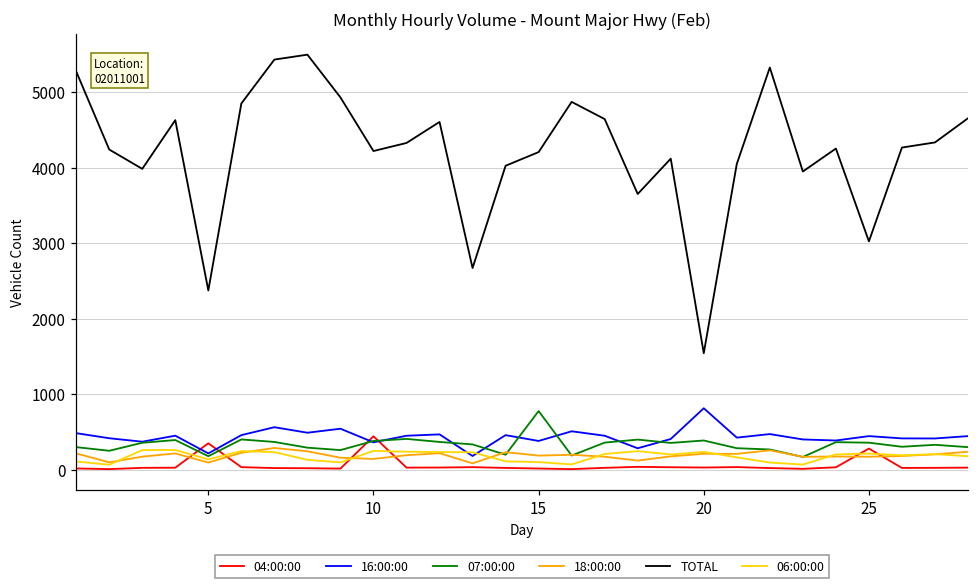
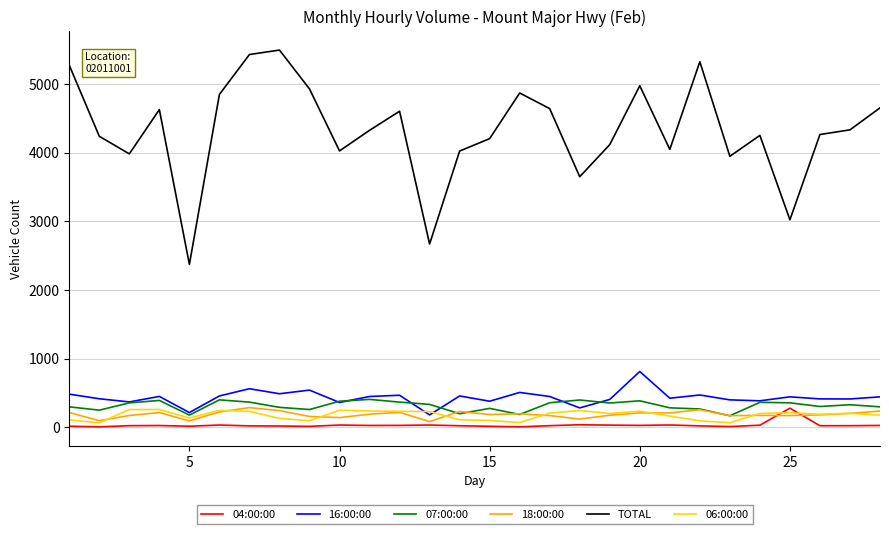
04:00:00, 5: 300 -> 0
04:00:00, 10: 400 -> 0
TOTAL, 10: 4200 -> 4000
07:00:00, 15: 800 -> 300
TOTAL, 20: 1500 -> 5000
